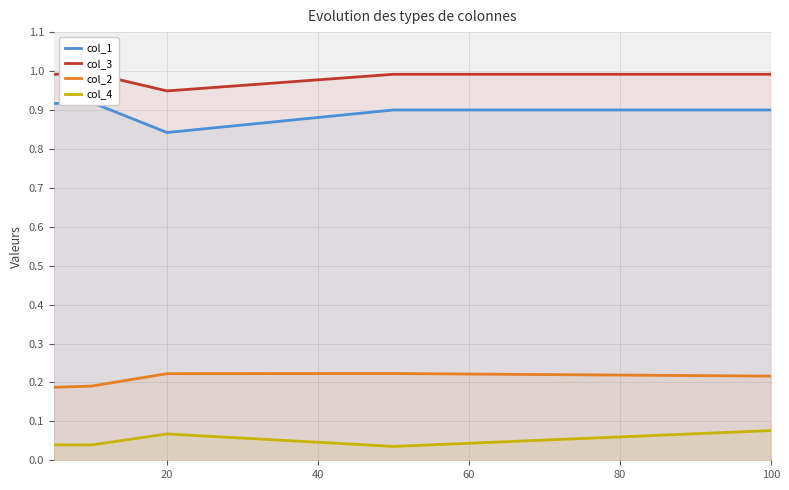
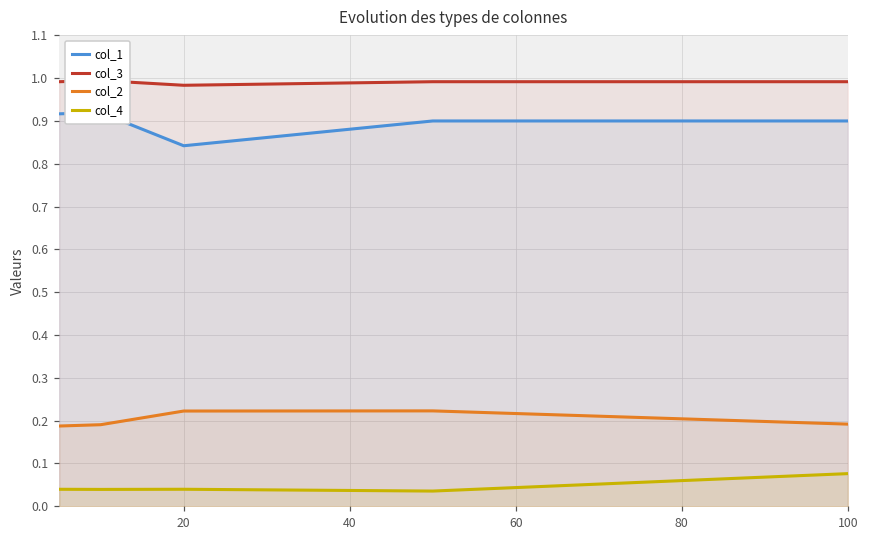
col_3, 20: 0.95 -> 0.98
col_4, 20: 0.07 -> 0.04
col_2, 100: 0.22 -> 0.19
